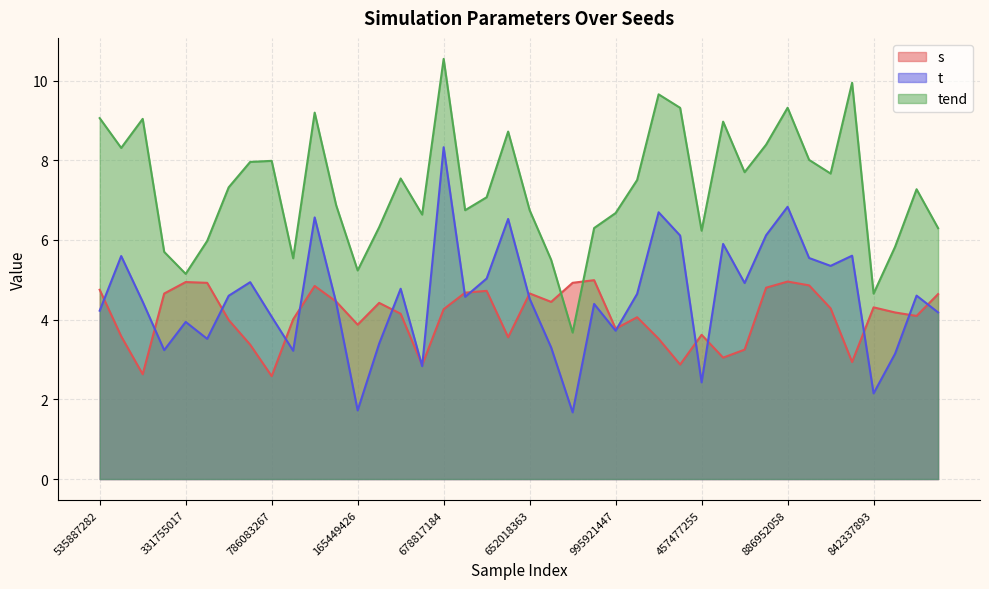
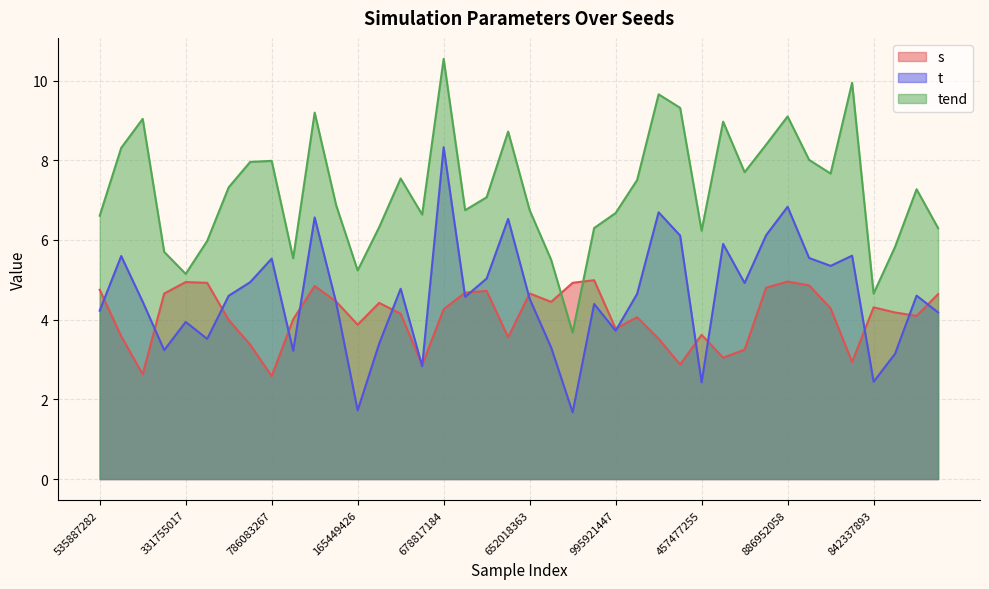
tend, 535887282: 9.1 -> 6.6
t, 786083267: 4.1 -> 5.5
tend, 886952058: 9.3 -> 9.1
t, 842337893: 2.2 -> 2.4
